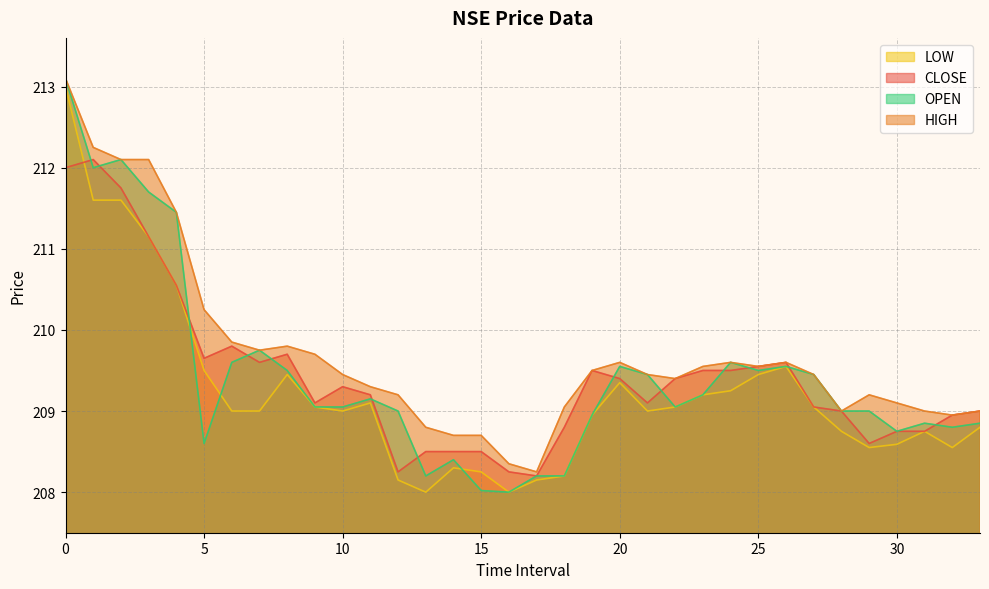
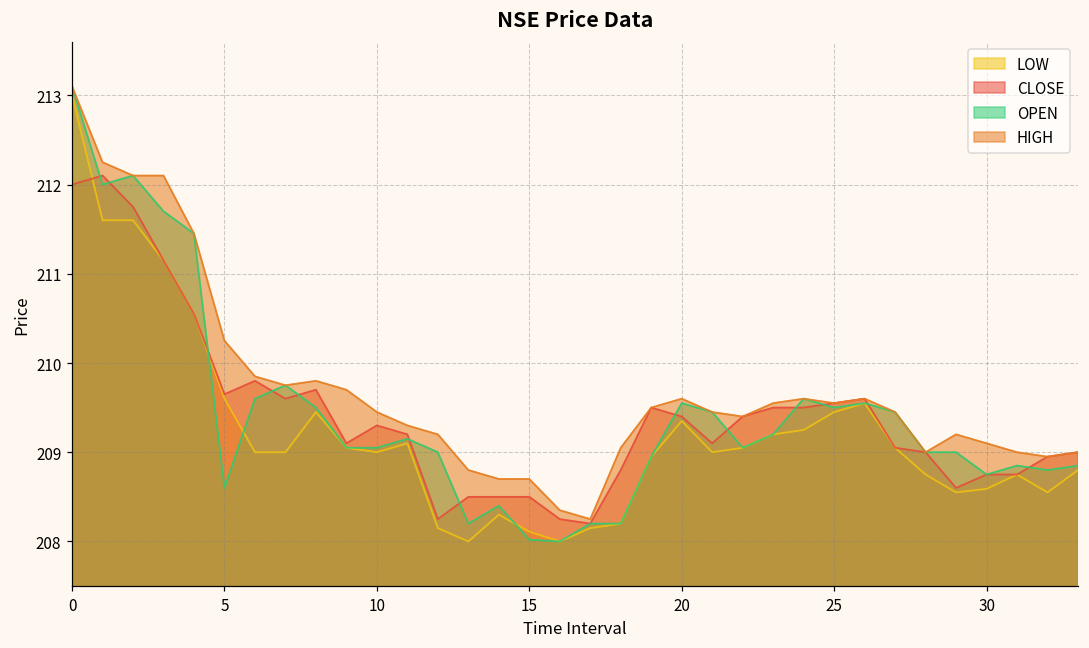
LOW, 5: 209.5 -> 209.6
LOW, 15: 208.3 -> 208.1
